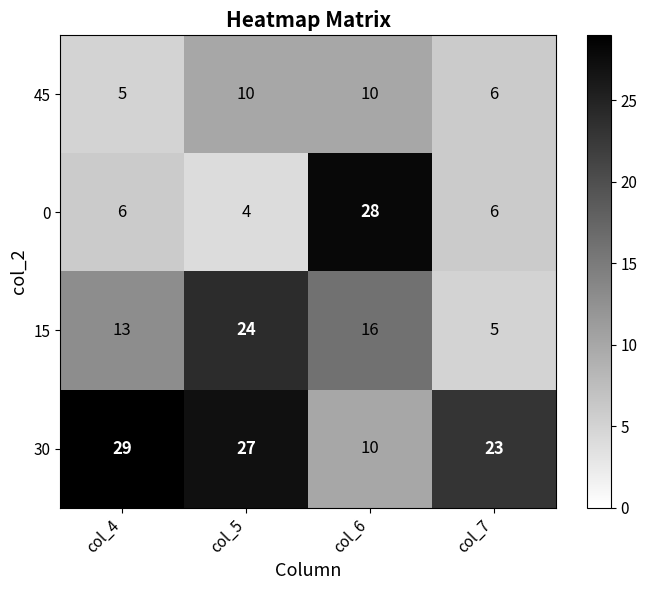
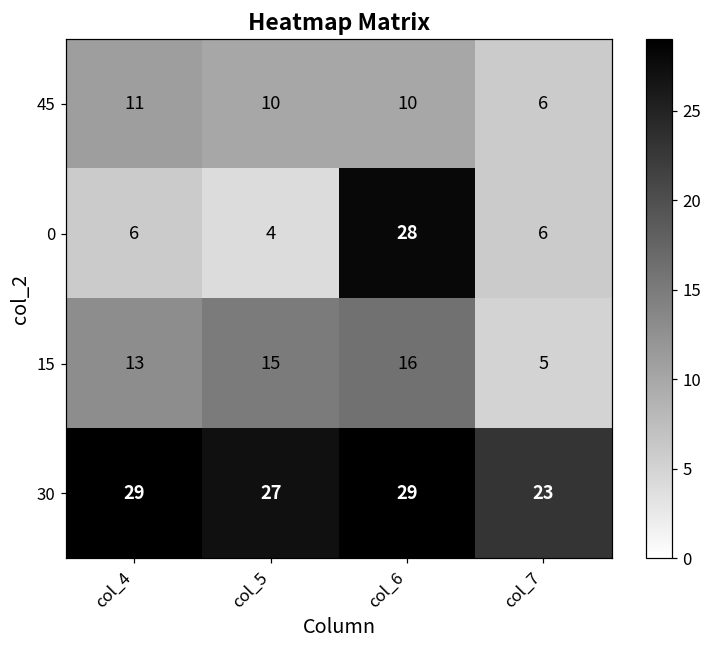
45, col_4: 5 -> 11
15, col_5: 24 -> 15
30, col_6: 10 -> 29
